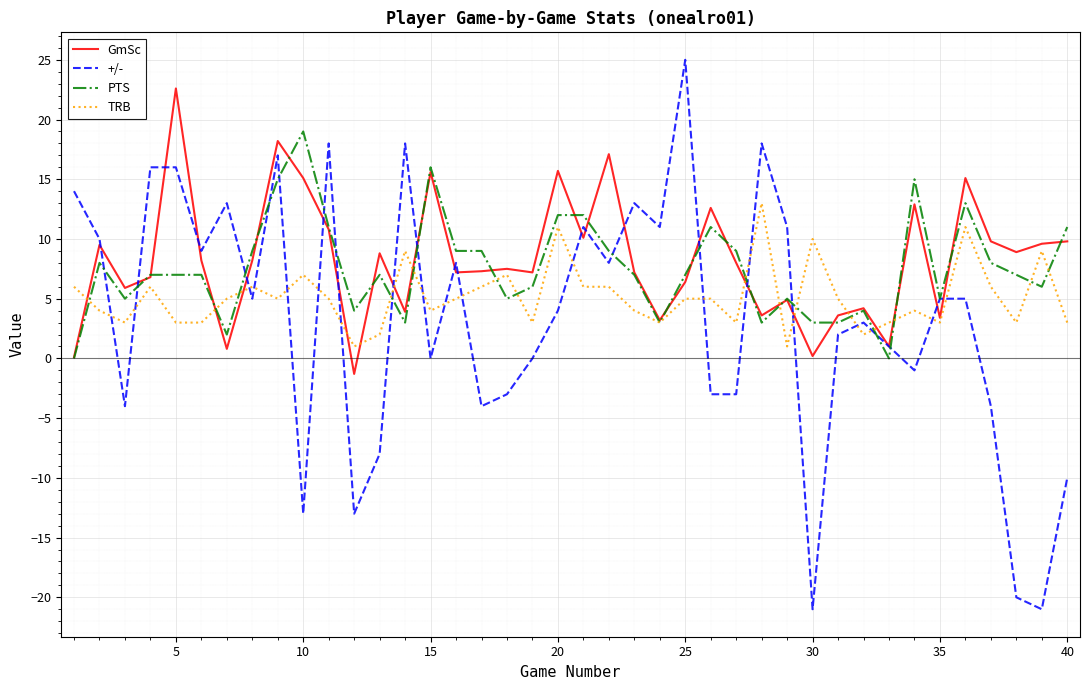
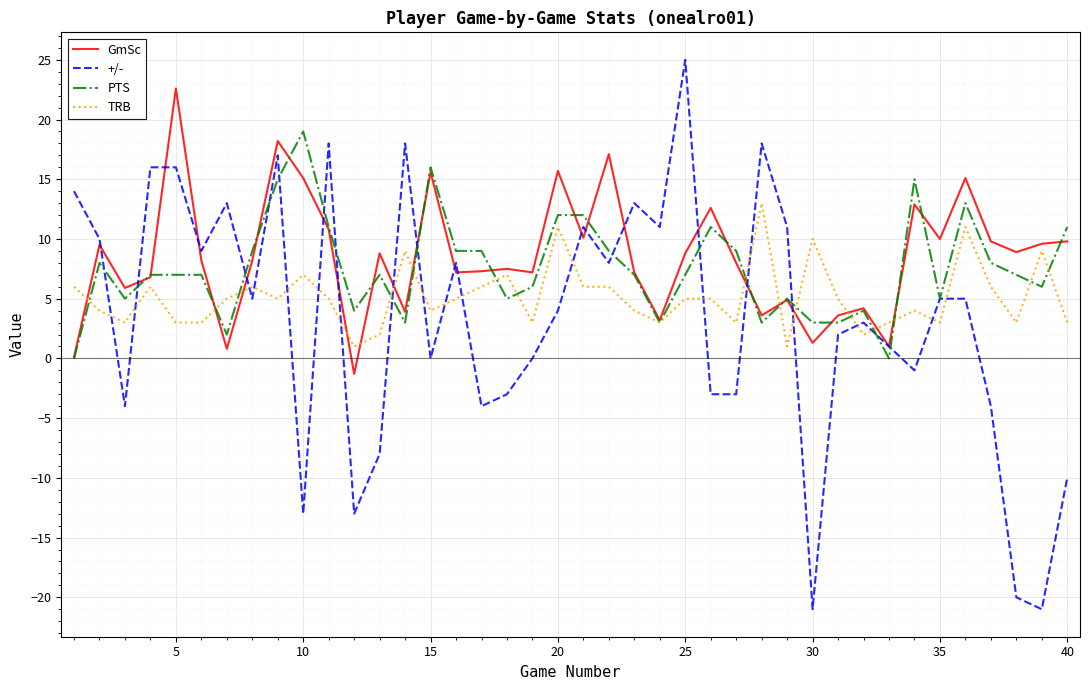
GmSc, 25: 6.4 -> 8.8
GmSc, 30: 0.2 -> 1.3
GmSc, 35: 3.4 -> 10.0
